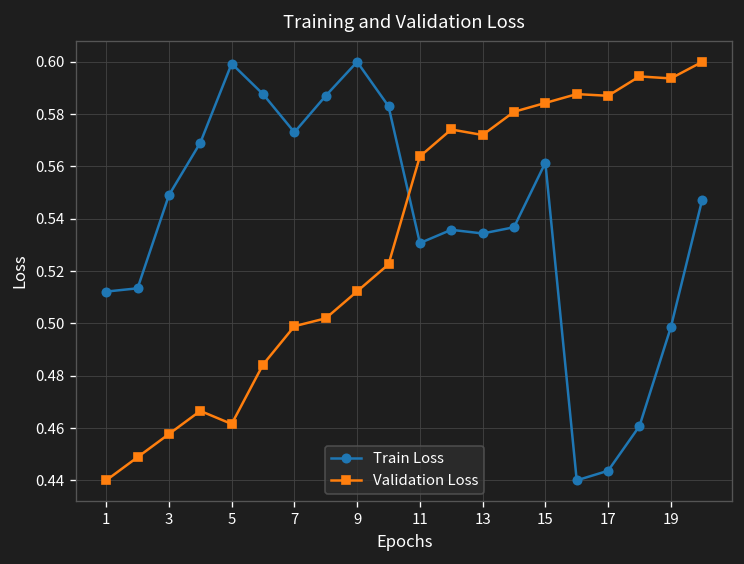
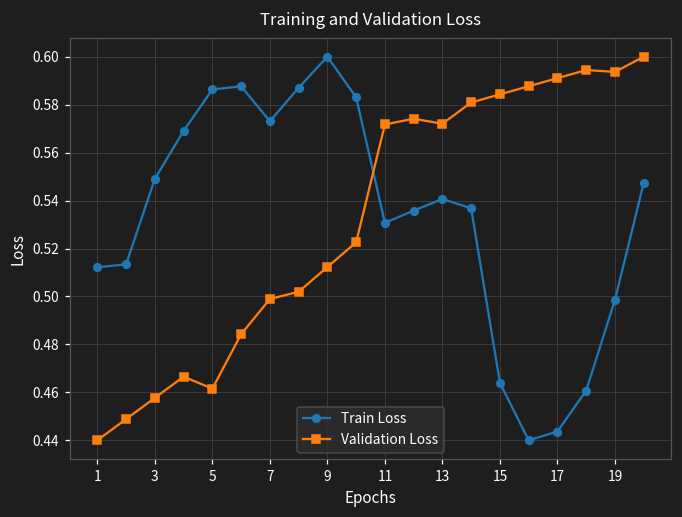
Train Loss, 5: 0.599 -> 0.586
Validation Loss, 11: 0.564 -> 0.572
Train Loss, 13: 0.534 -> 0.541
Train Loss, 15: 0.561 -> 0.464
Validation Loss, 17: 0.587 -> 0.591
